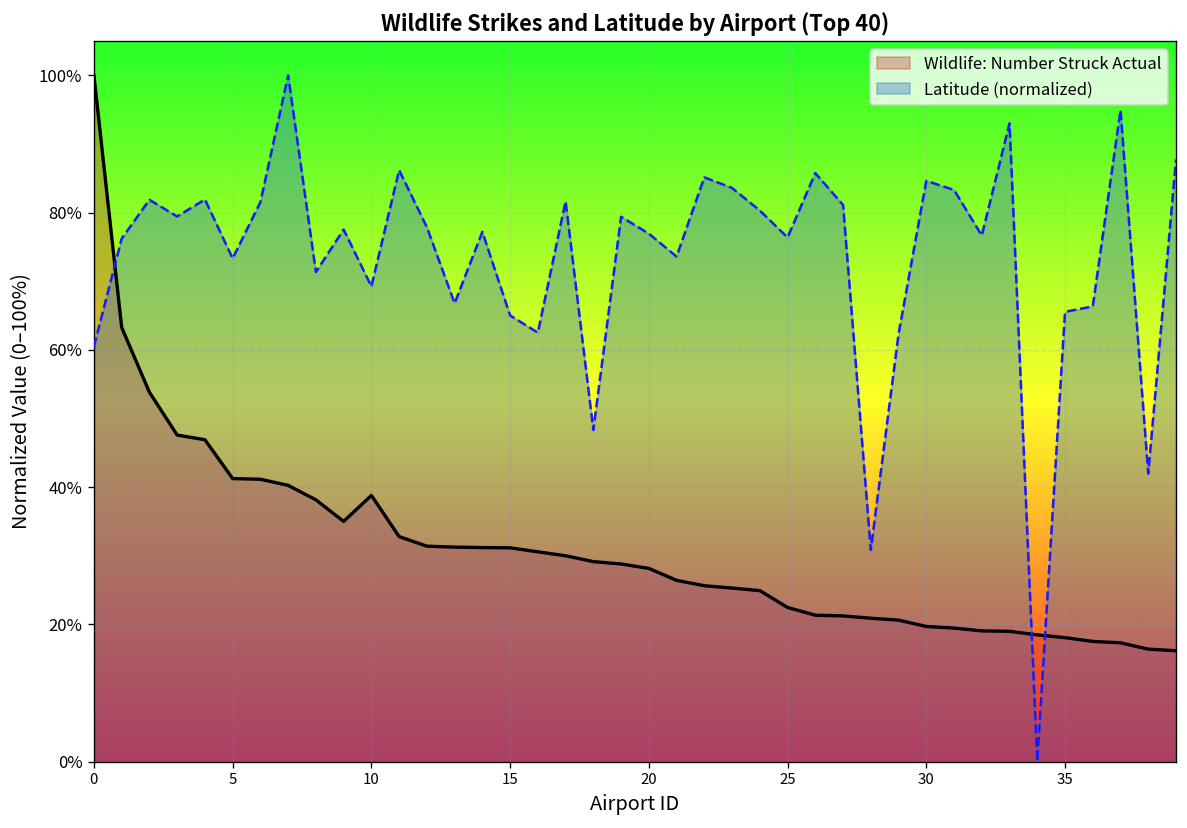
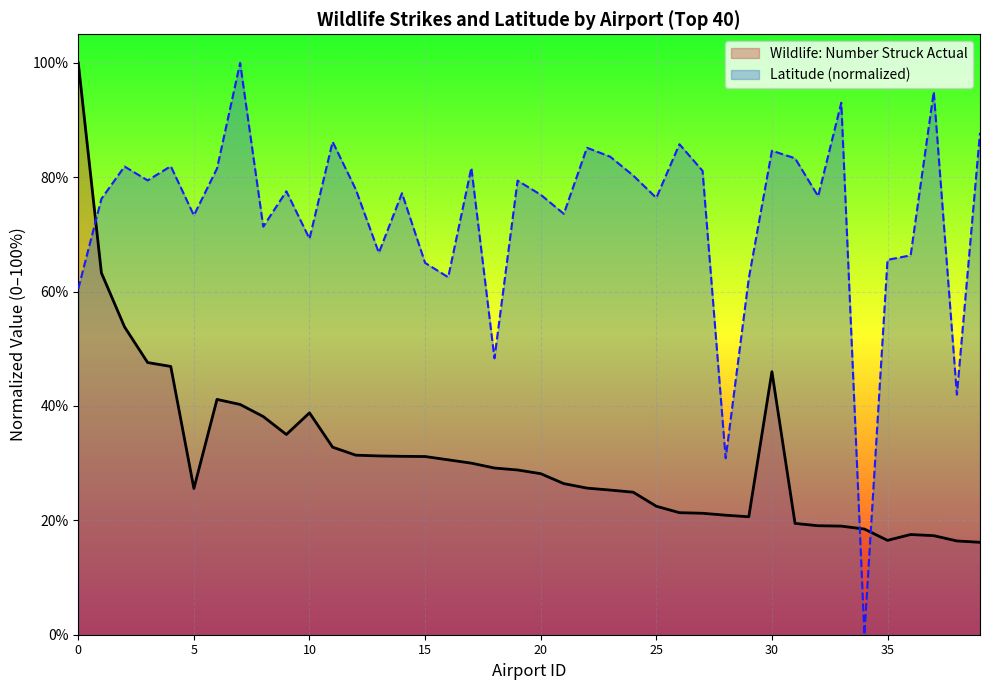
Wildlife: Number Struck Actual, 5: 41% -> 26%
Wildlife: Number Struck Actual, 30: 20% -> 46%
Wildlife: Number Struck Actual, 35: 18% -> 17%
